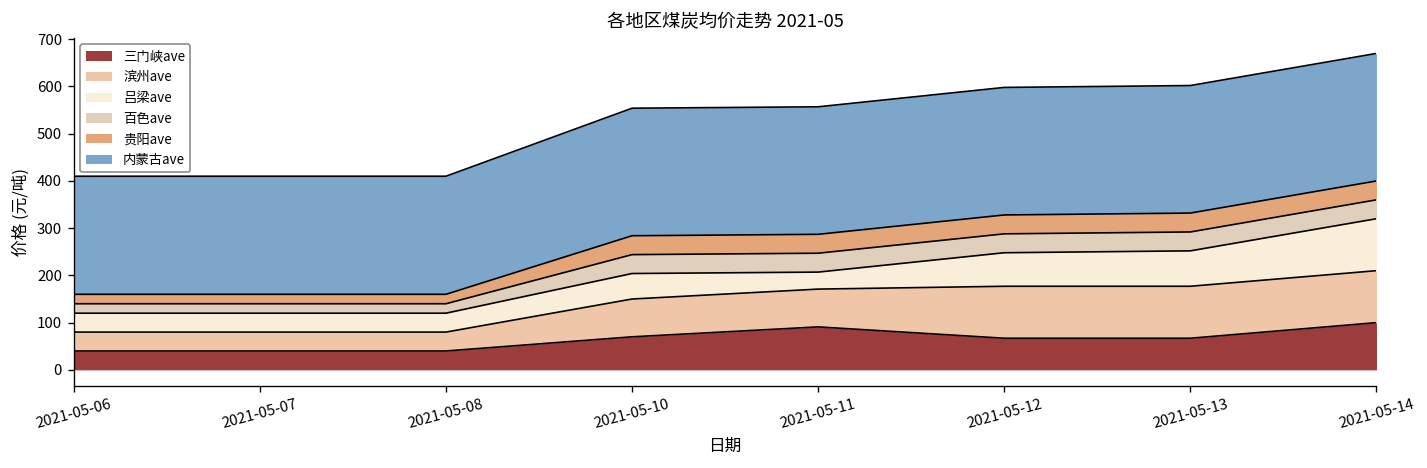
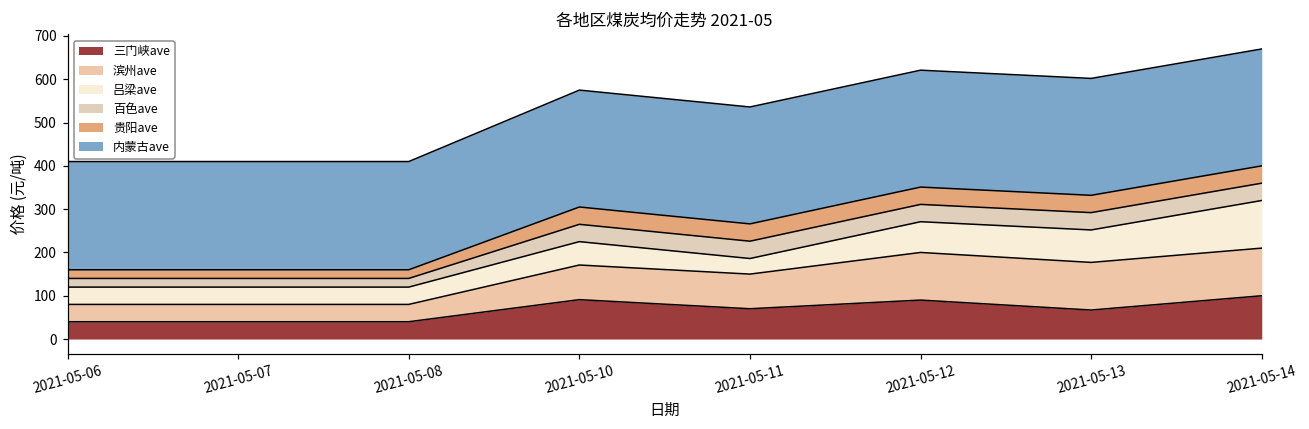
三门峡ave, 2021-05-10: 70 -> 90
三门峡ave, 2021-05-11: 90 -> 70
三门峡ave, 2021-05-12: 70 -> 90
